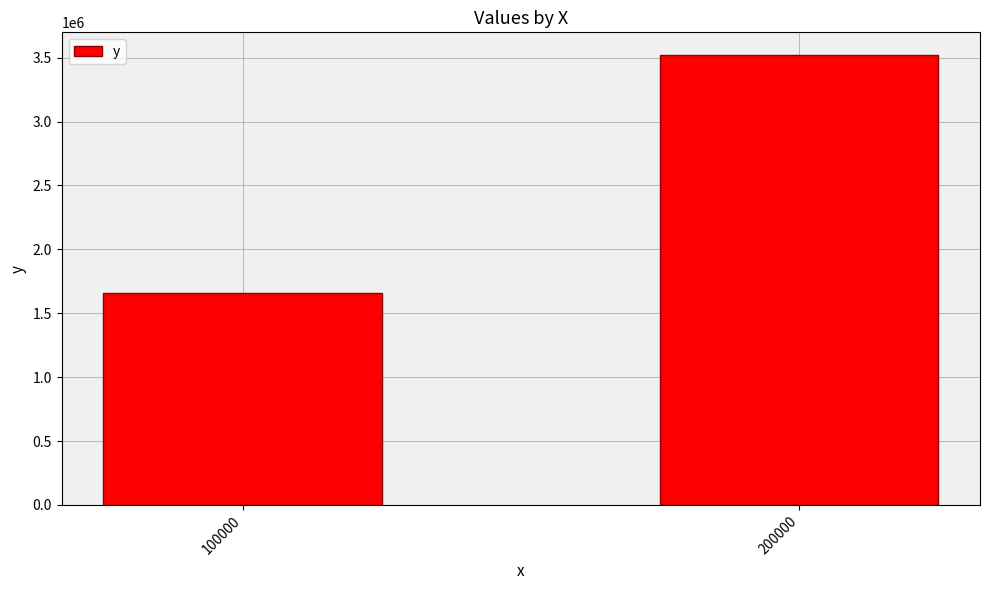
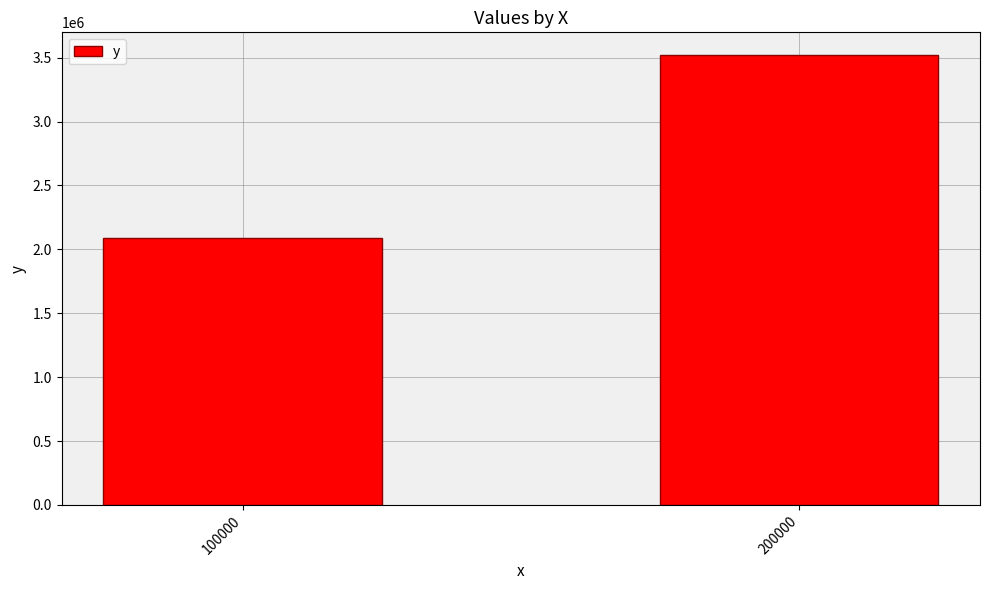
100000: 1660000 -> 2090000
